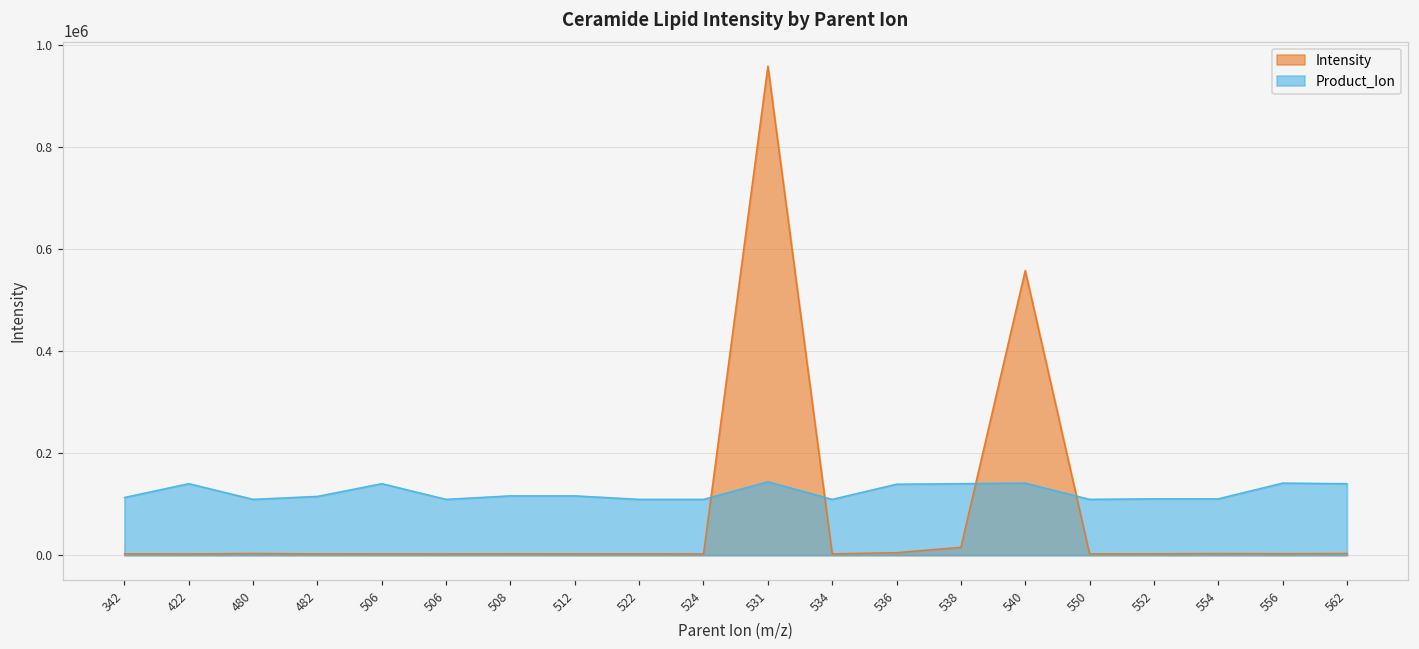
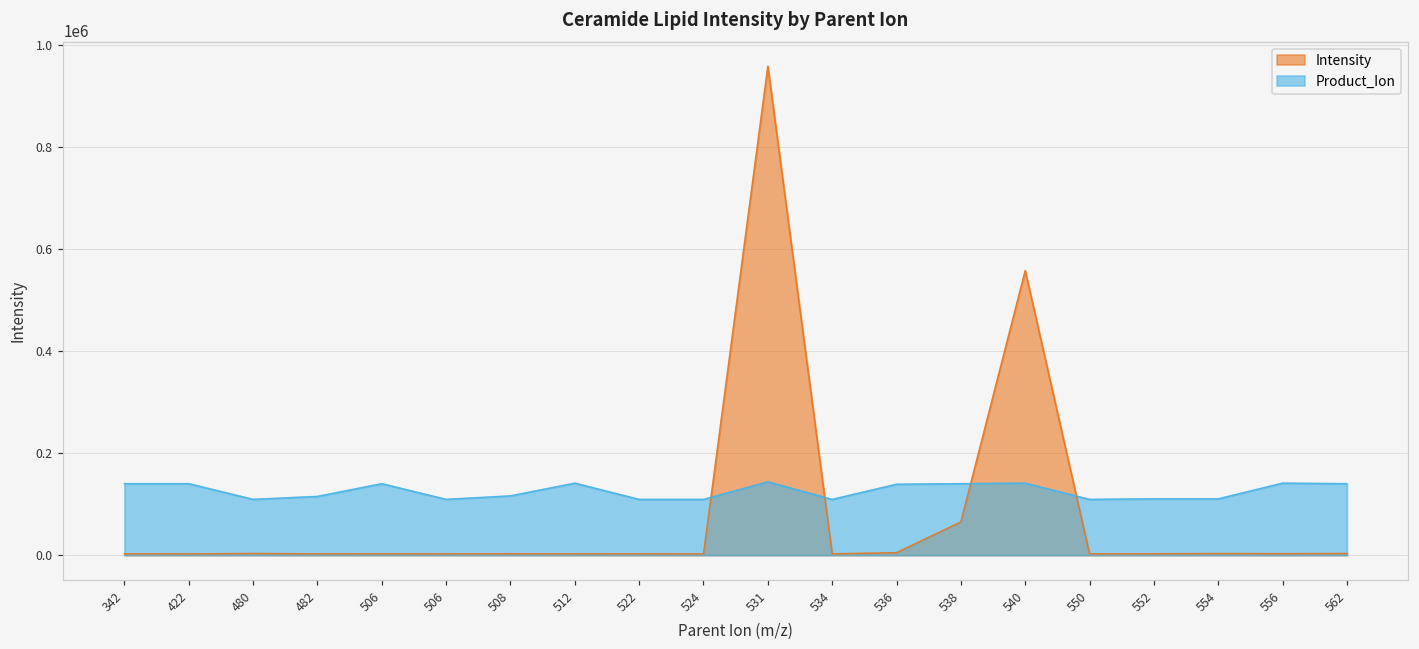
Product_Ion, 342: 110000 -> 140000
Product_Ion, 512: 120000 -> 140000
Intensity, 538: 20000 -> 70000
